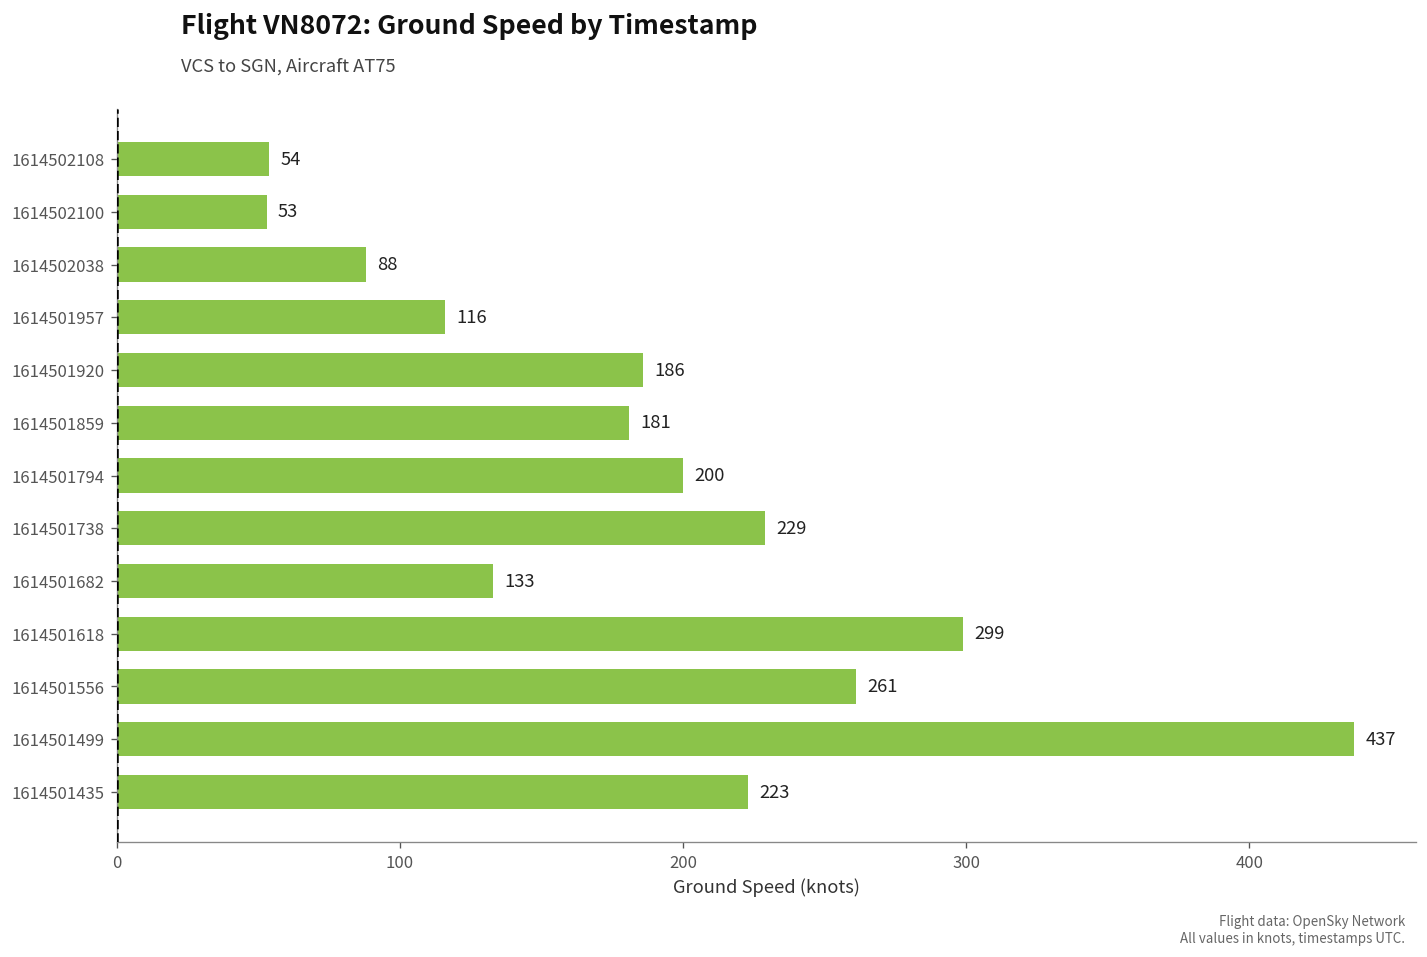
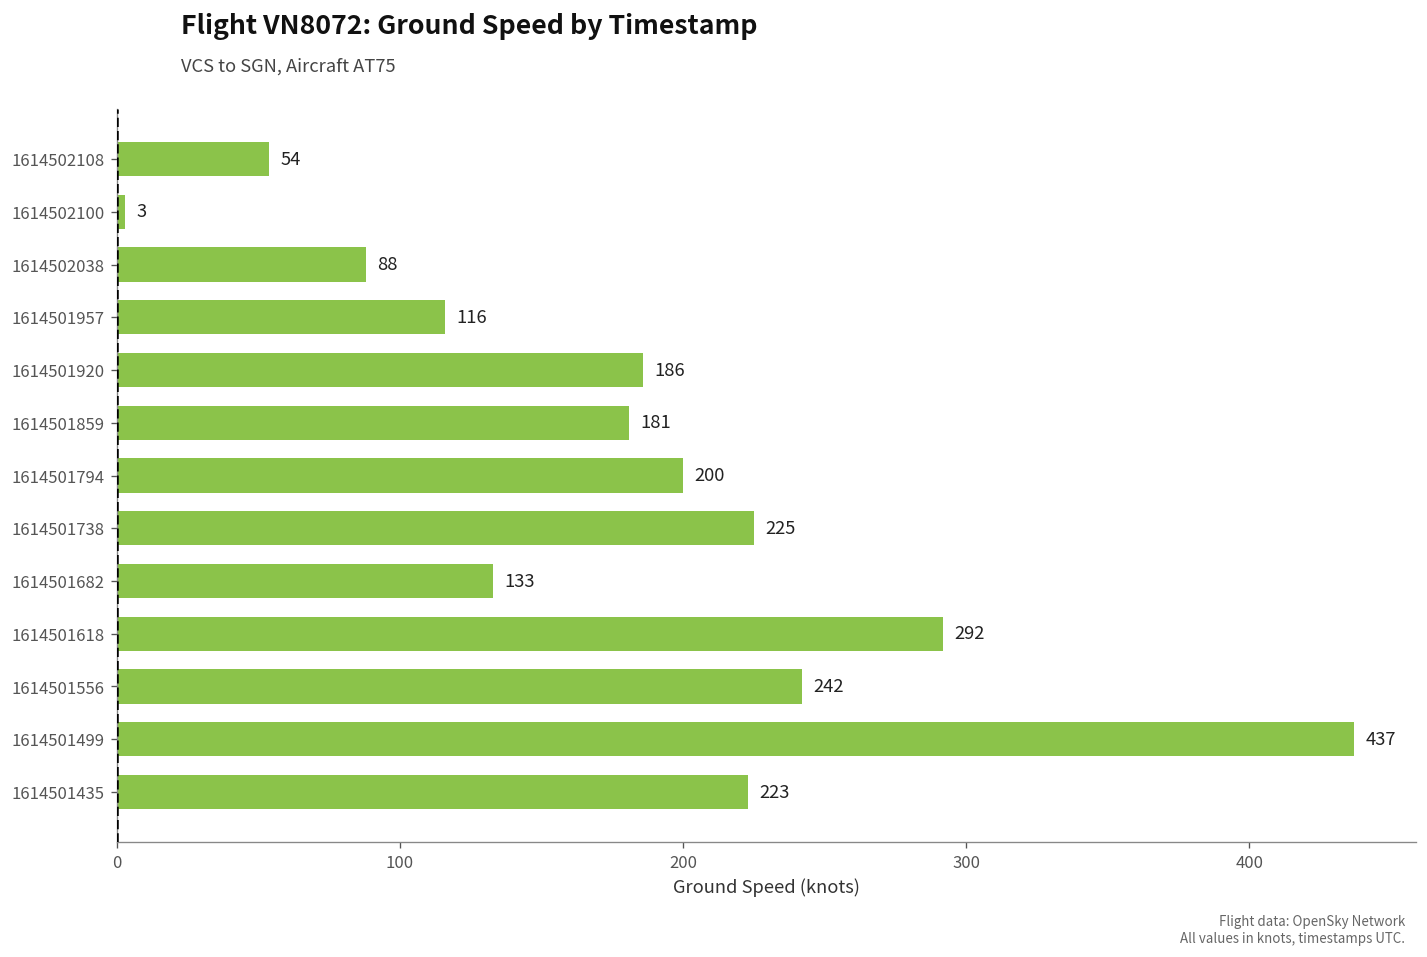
1614502100: 53 -> 3
1614501738: 229 -> 225
1614501618: 299 -> 292
1614501556: 261 -> 242
